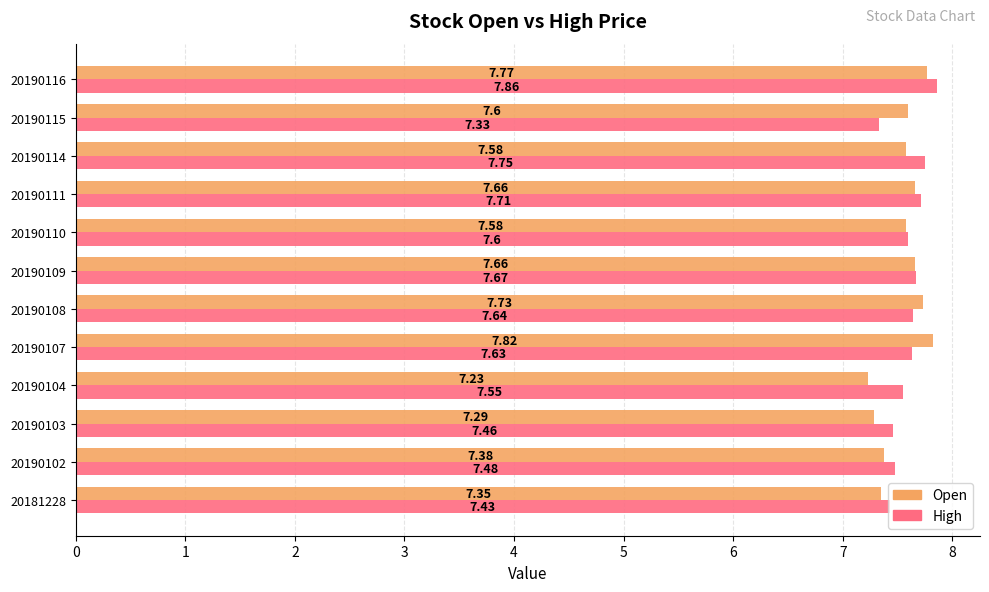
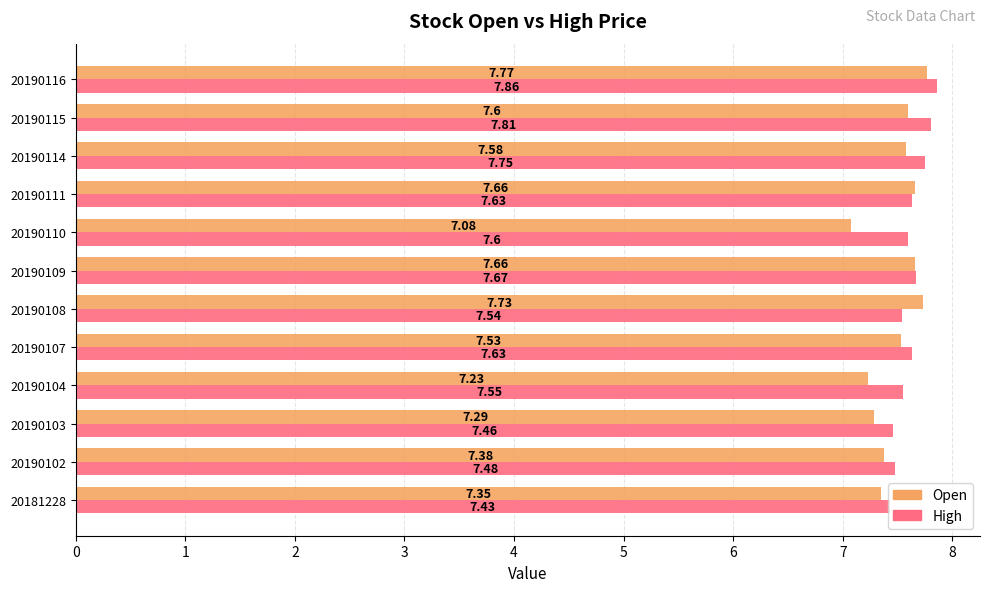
High, 20190115: 7.33 -> 7.81
High, 20190111: 7.71 -> 7.63
Open, 20190110: 7.58 -> 7.08
High, 20190108: 7.64 -> 7.54
Open, 20190107: 7.82 -> 7.53
